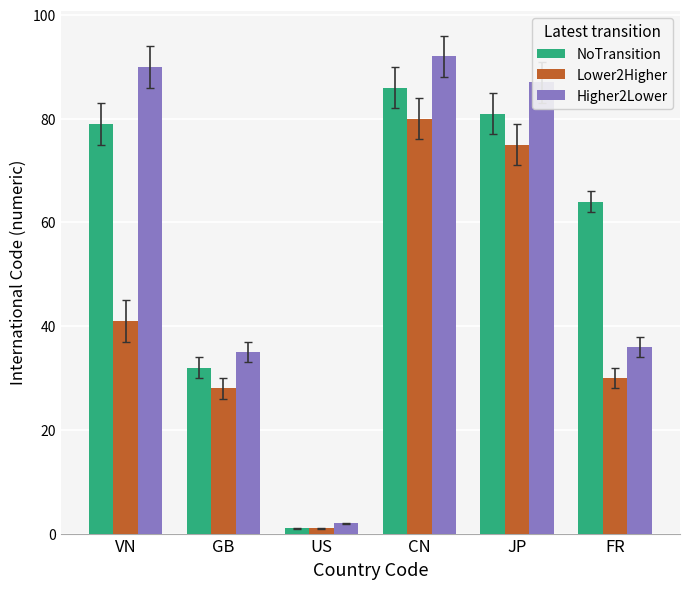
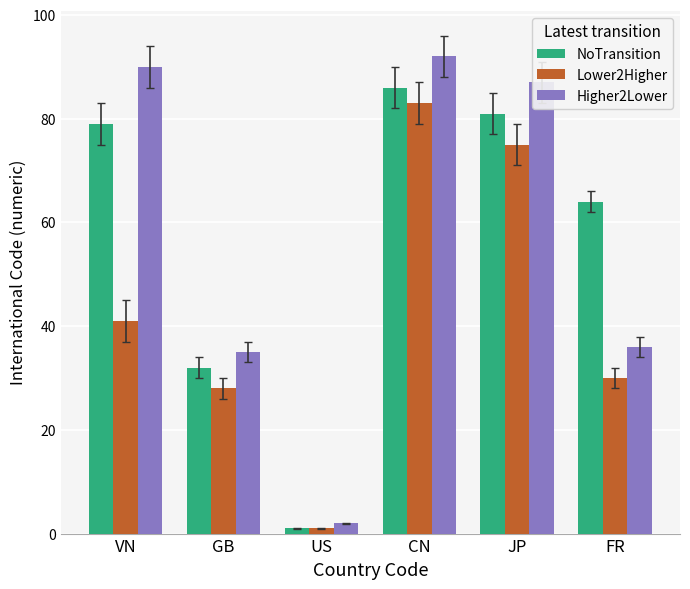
Lower2Higher, CN: 80 -> 83
